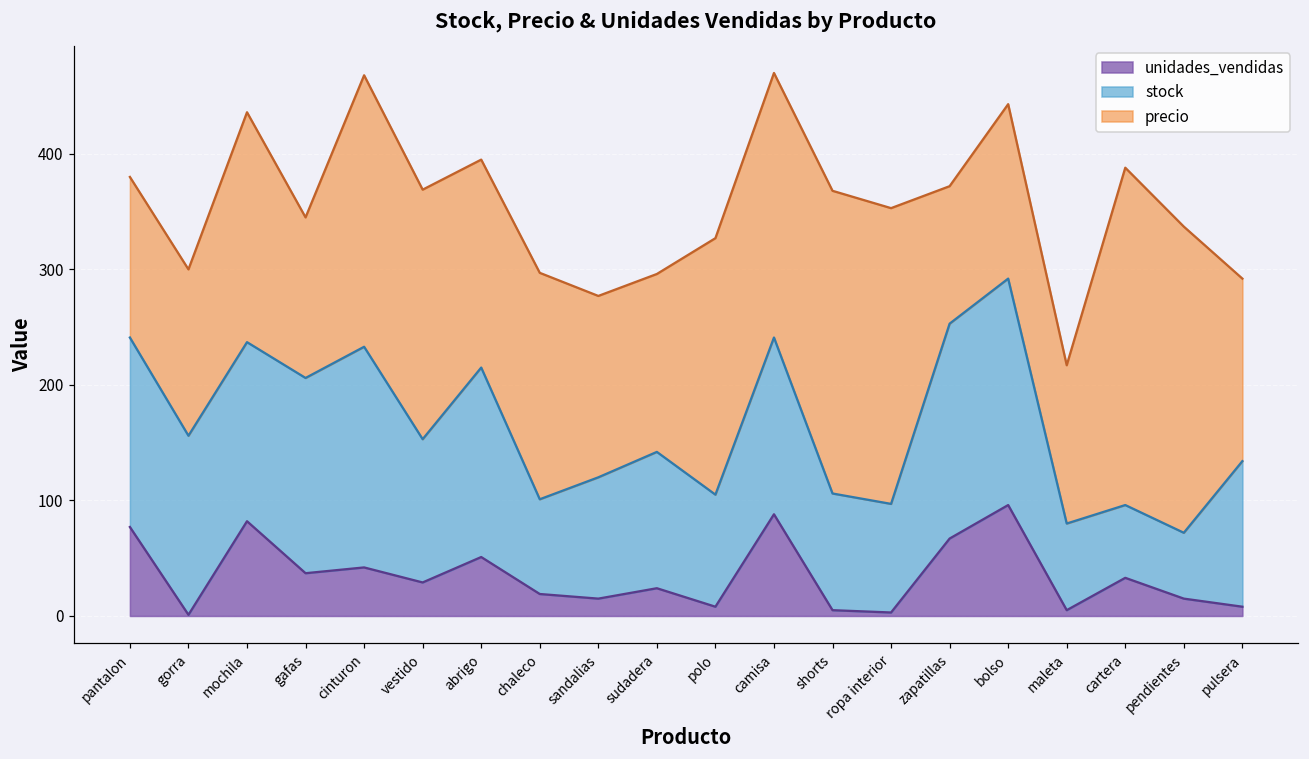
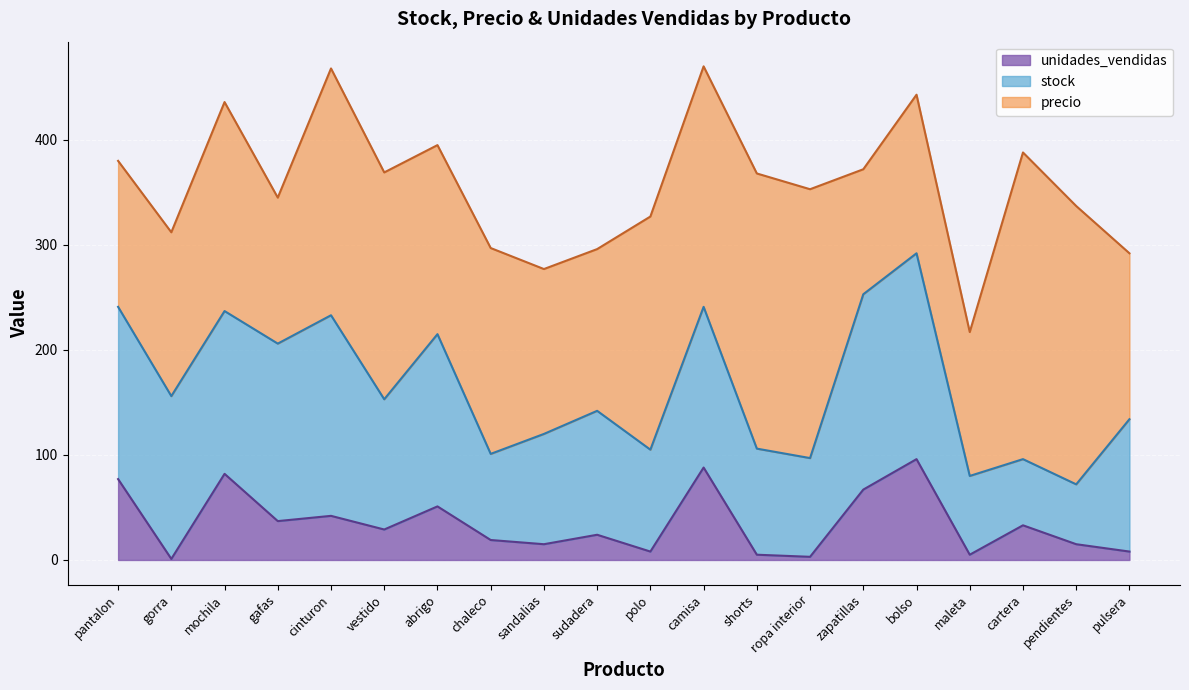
precio, gorra: 144 -> 156
